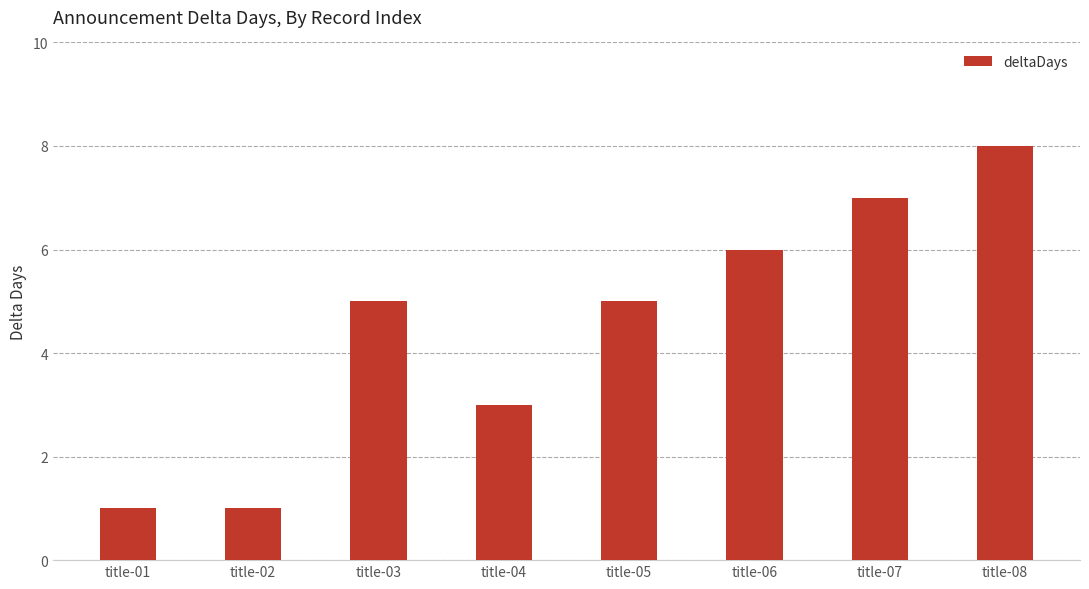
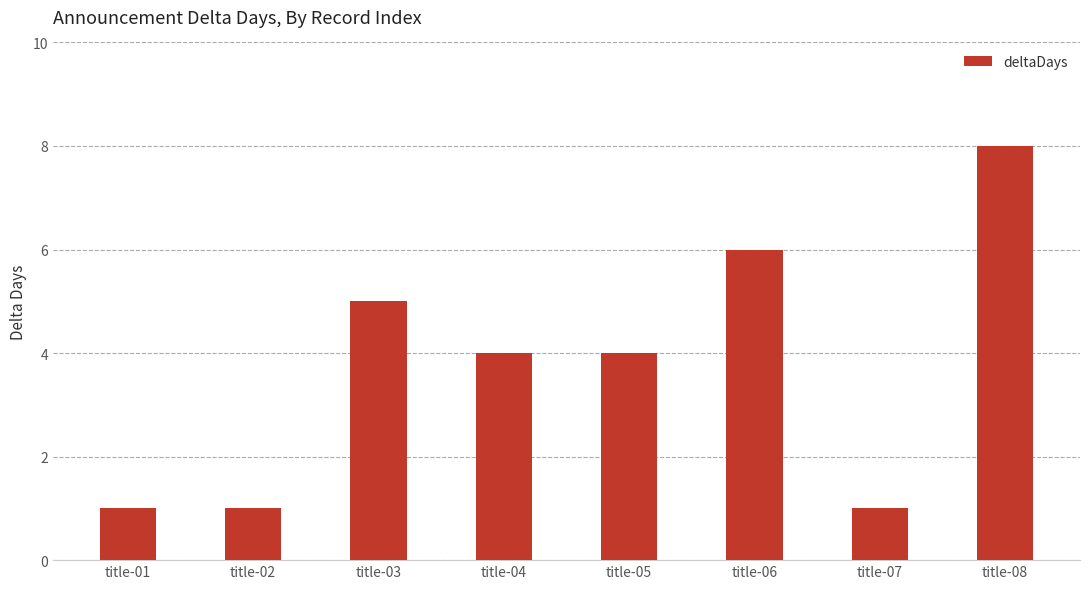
title-04: 3.0 -> 4.0
title-05: 5.0 -> 4.0
title-07: 7.0 -> 1.0
